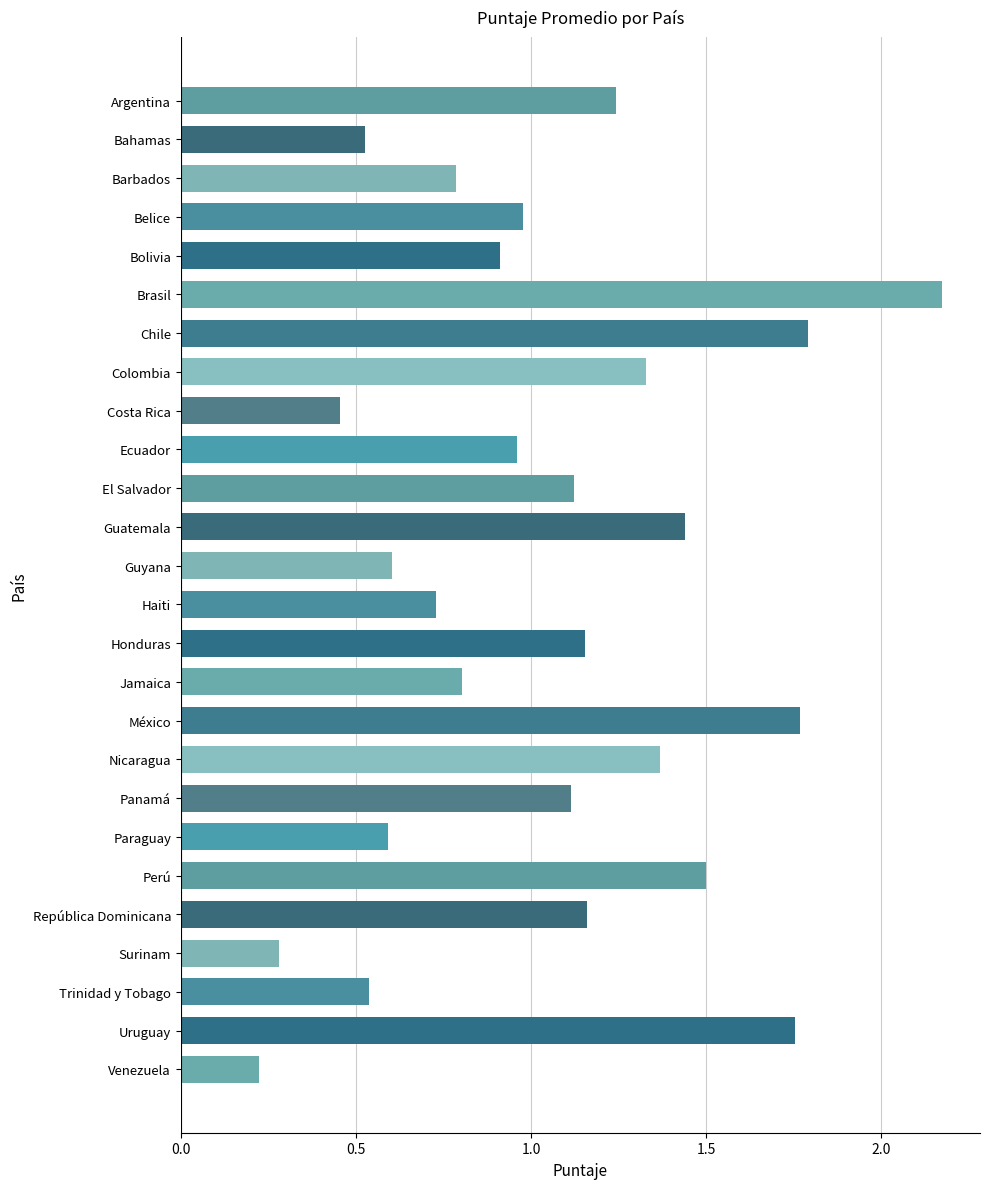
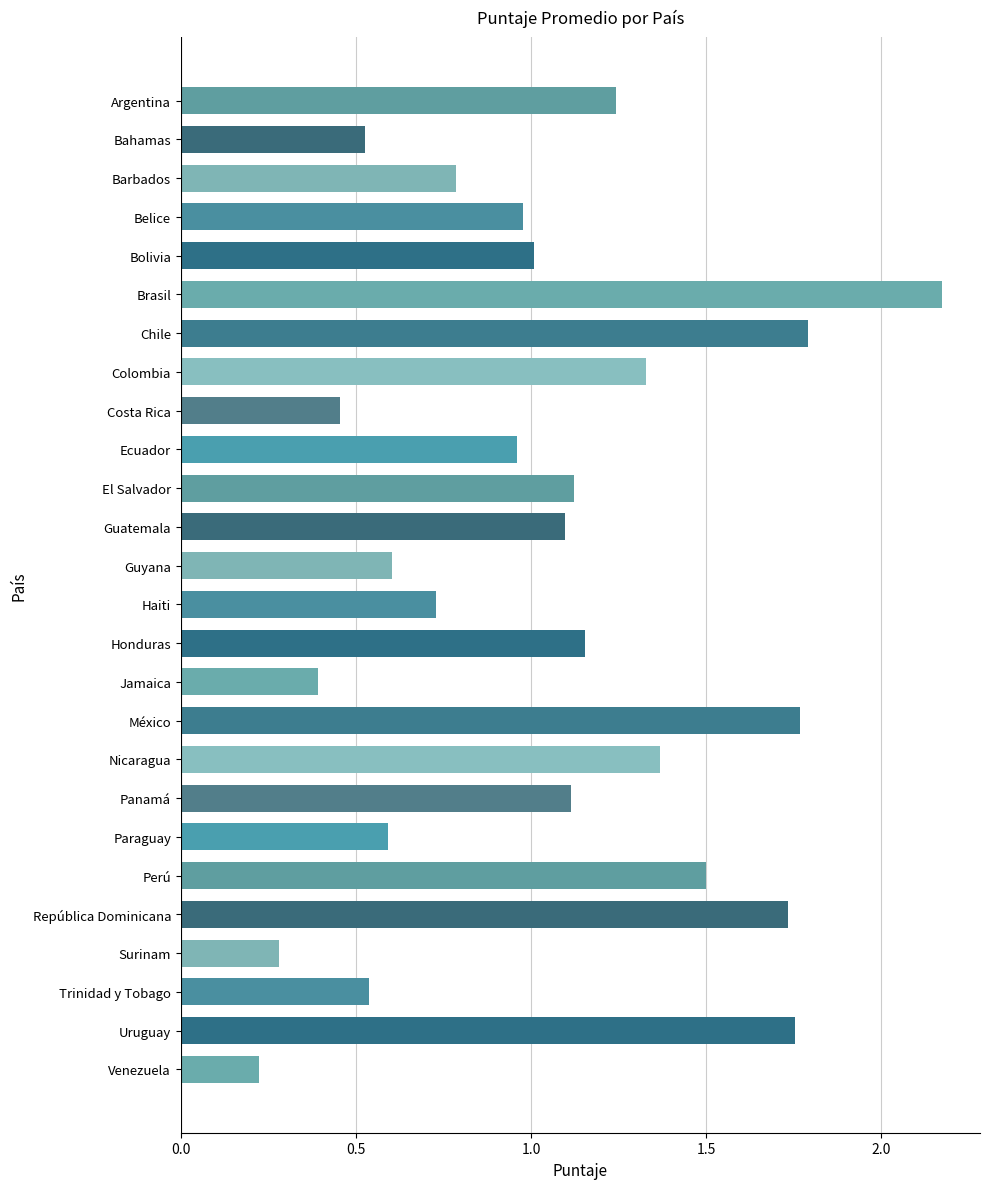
Bolivia: 0.91 -> 1.01
Guatemala: 1.44 -> 1.10
Jamaica: 0.80 -> 0.39
República Dominicana: 1.16 -> 1.73
